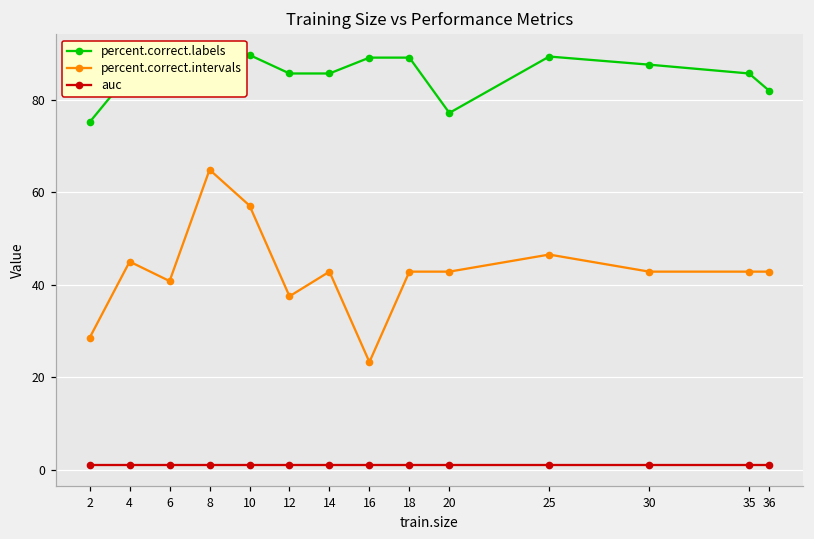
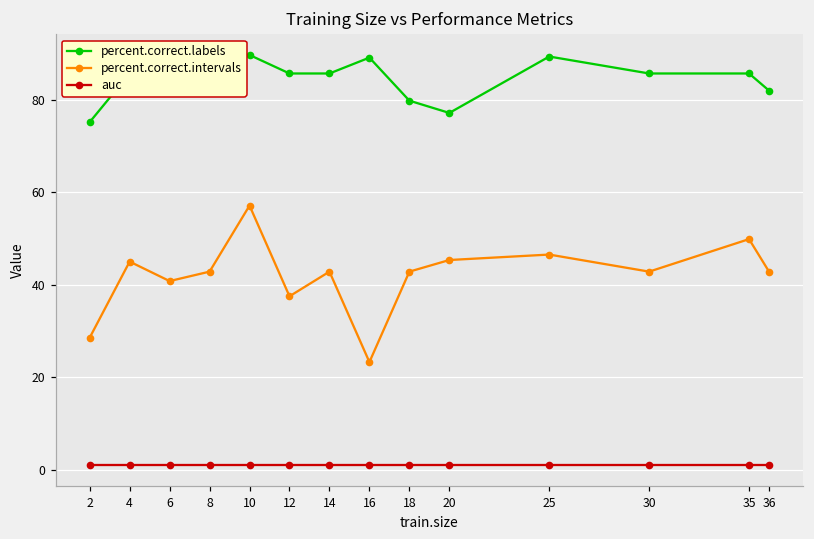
percent.correct.intervals, 8: 65 -> 43
percent.correct.labels, 18: 89 -> 80
percent.correct.intervals, 20: 43 -> 45
percent.correct.labels, 30: 88 -> 86
percent.correct.intervals, 35: 43 -> 50
